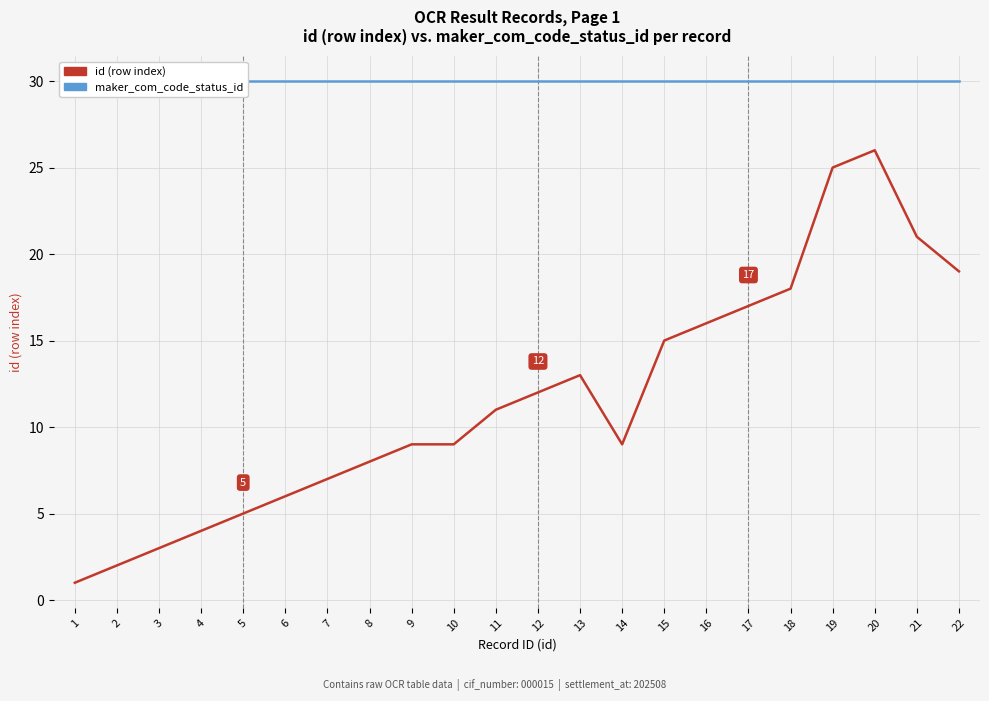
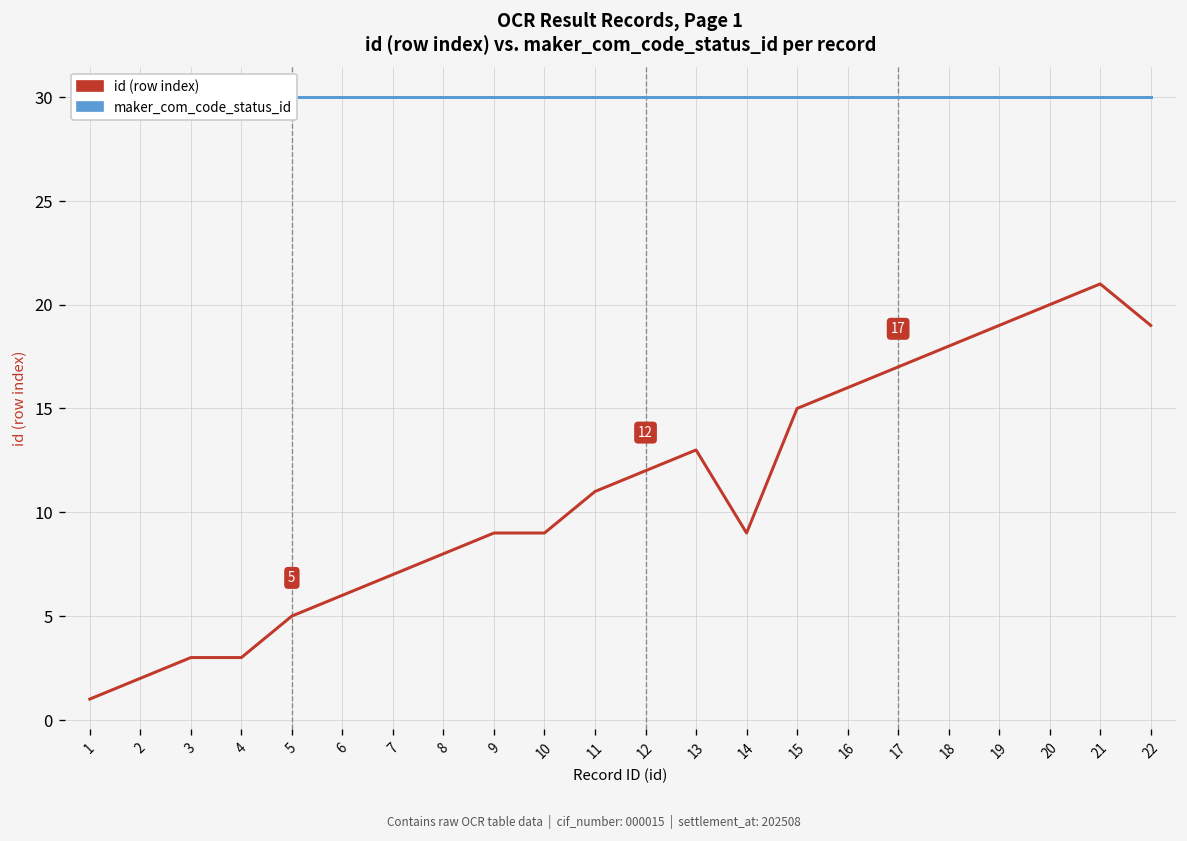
id (row index), 4: 4 -> 3
id (row index), 19: 25 -> 19
id (row index), 20: 26 -> 20
